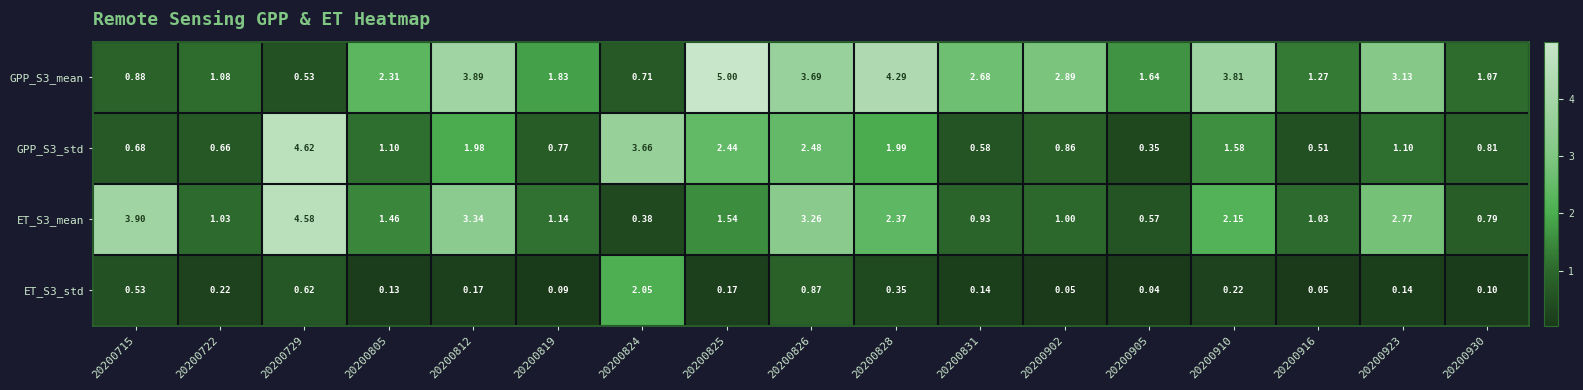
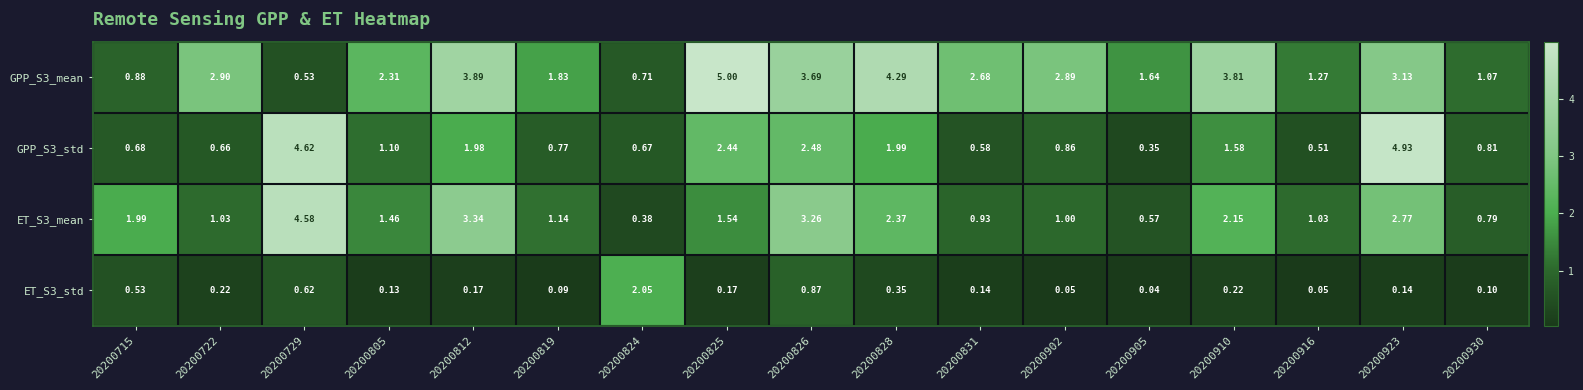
GPP_S3_mean, 20200722: 1.08 -> 2.90
GPP_S3_std, 20200824: 3.66 -> 0.67
GPP_S3_std, 20200923: 1.10 -> 4.93
ET_S3_mean, 20200715: 3.90 -> 1.99
